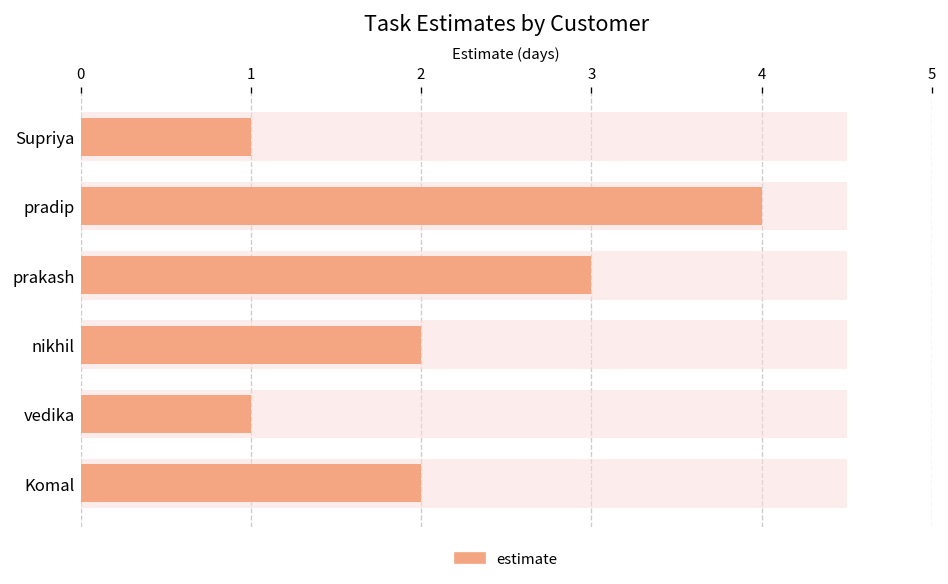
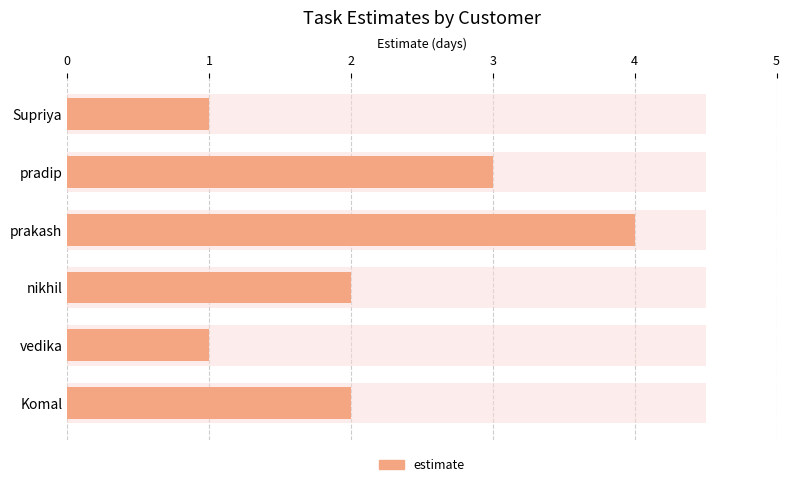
estimate, pradip: 4 -> 3
estimate, prakash: 3 -> 4
